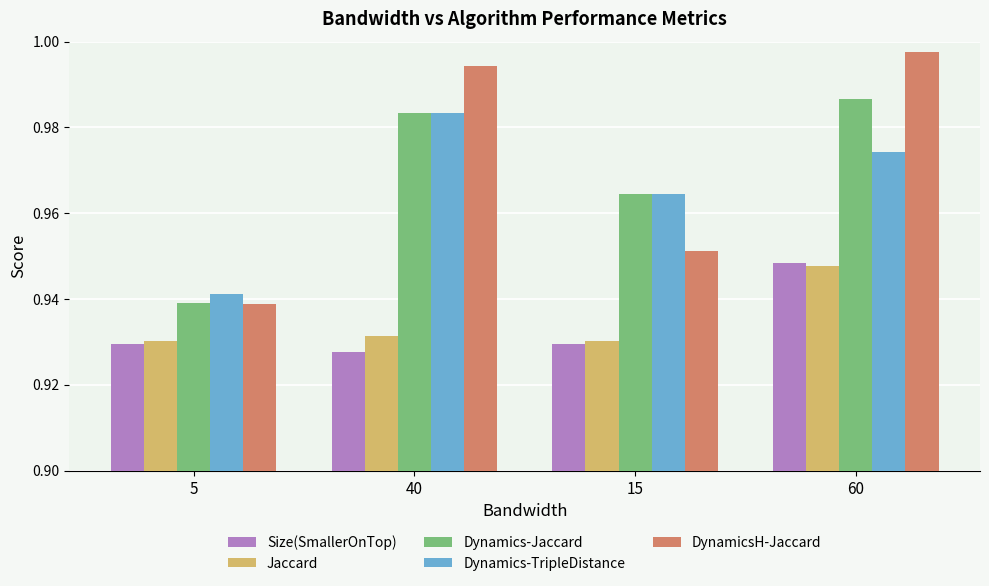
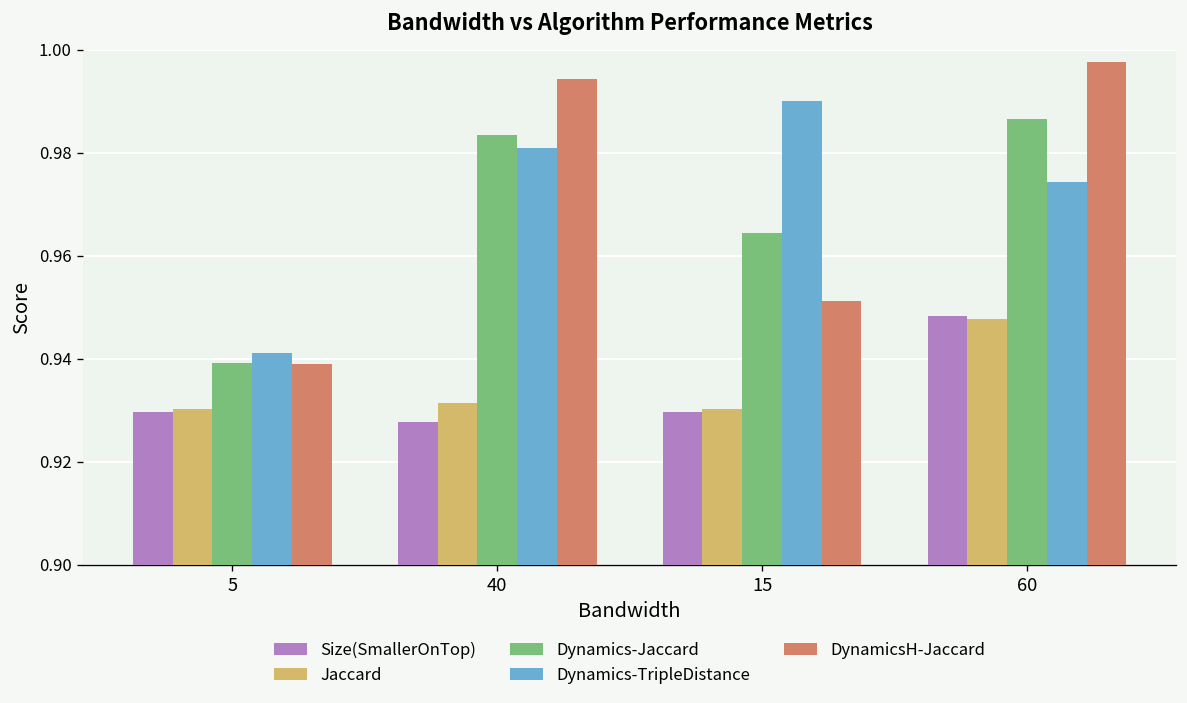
Dynamics-TripleDistance, 40: 0.983 -> 0.981
Dynamics-TripleDistance, 15: 0.964 -> 0.990
